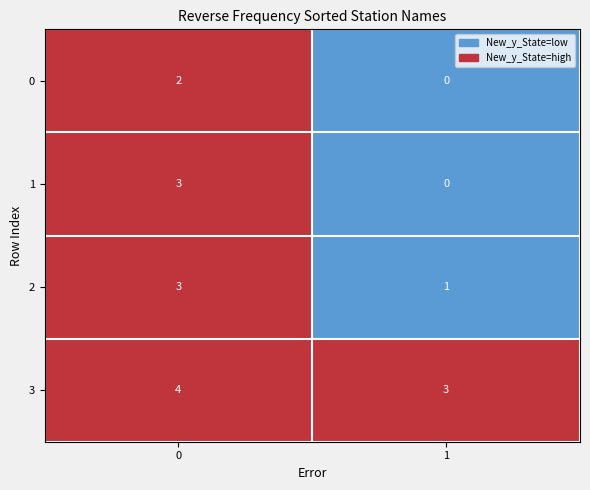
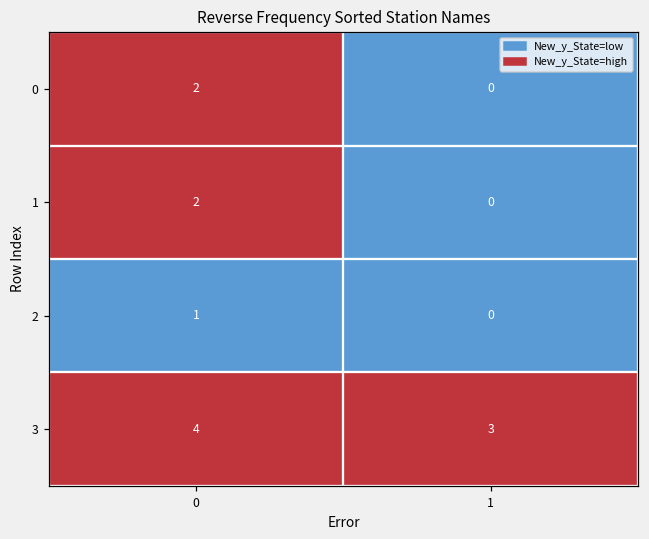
1, 0: 3 -> 2
2, 0: 3 -> 1
2, 1: 1 -> 0
